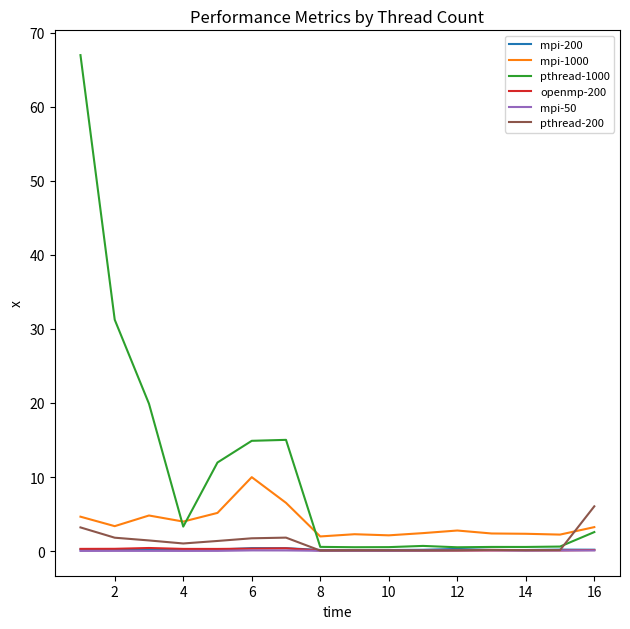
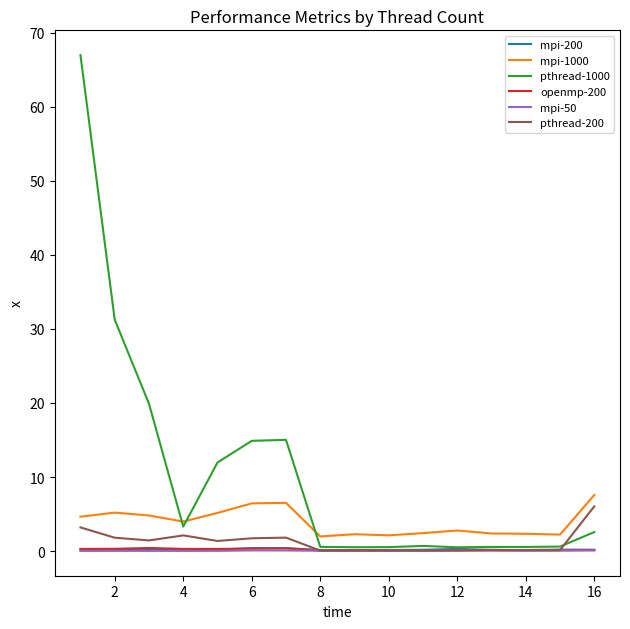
mpi-1000, 2: 3 -> 5
pthread-200, 4: 1 -> 2
mpi-1000, 6: 10 -> 6
mpi-1000, 16: 3 -> 8
